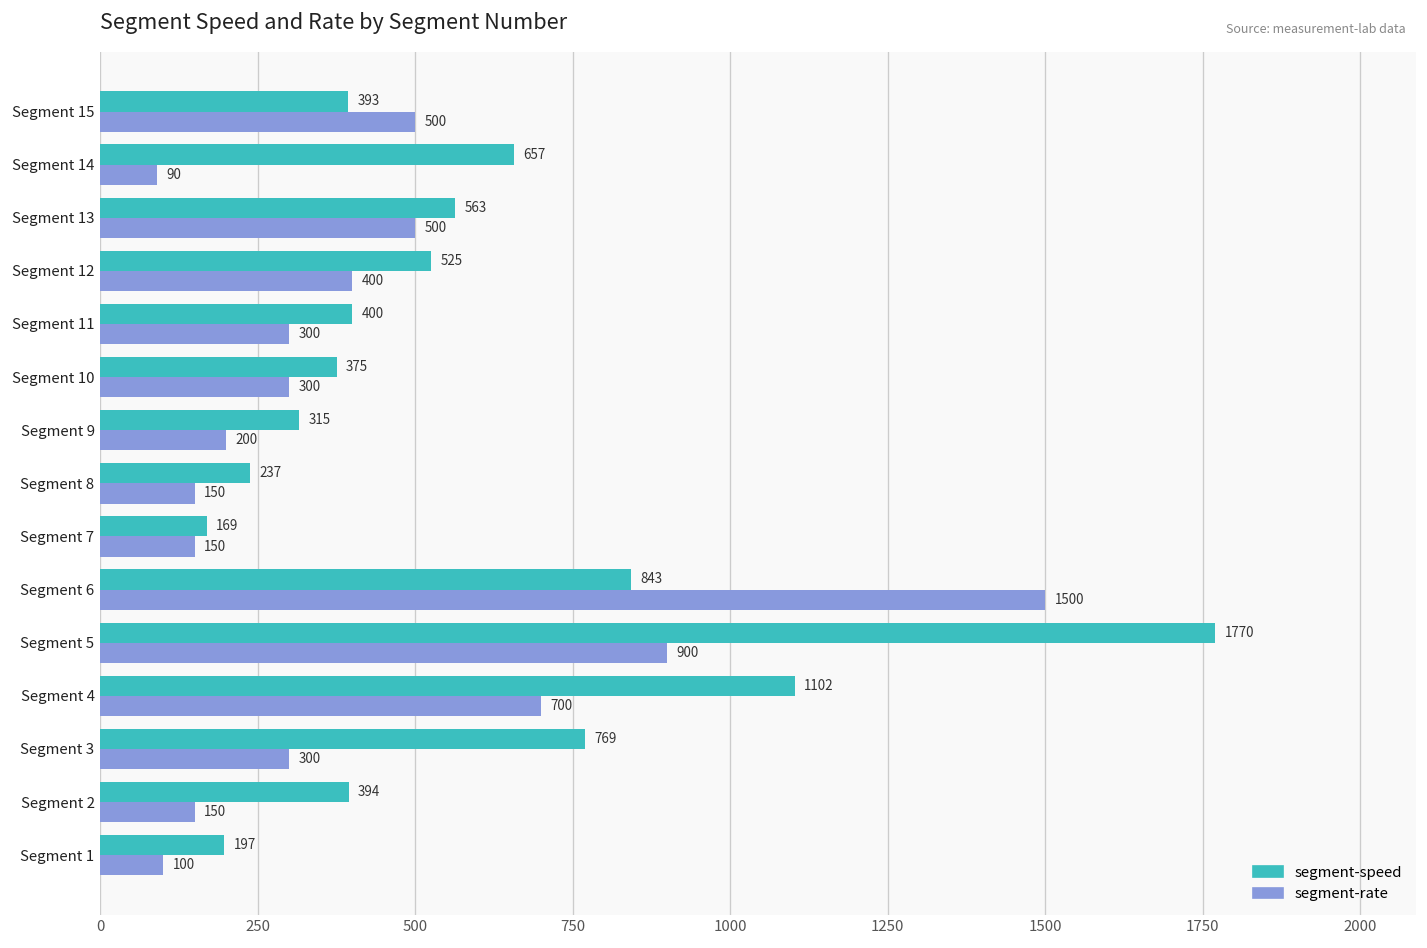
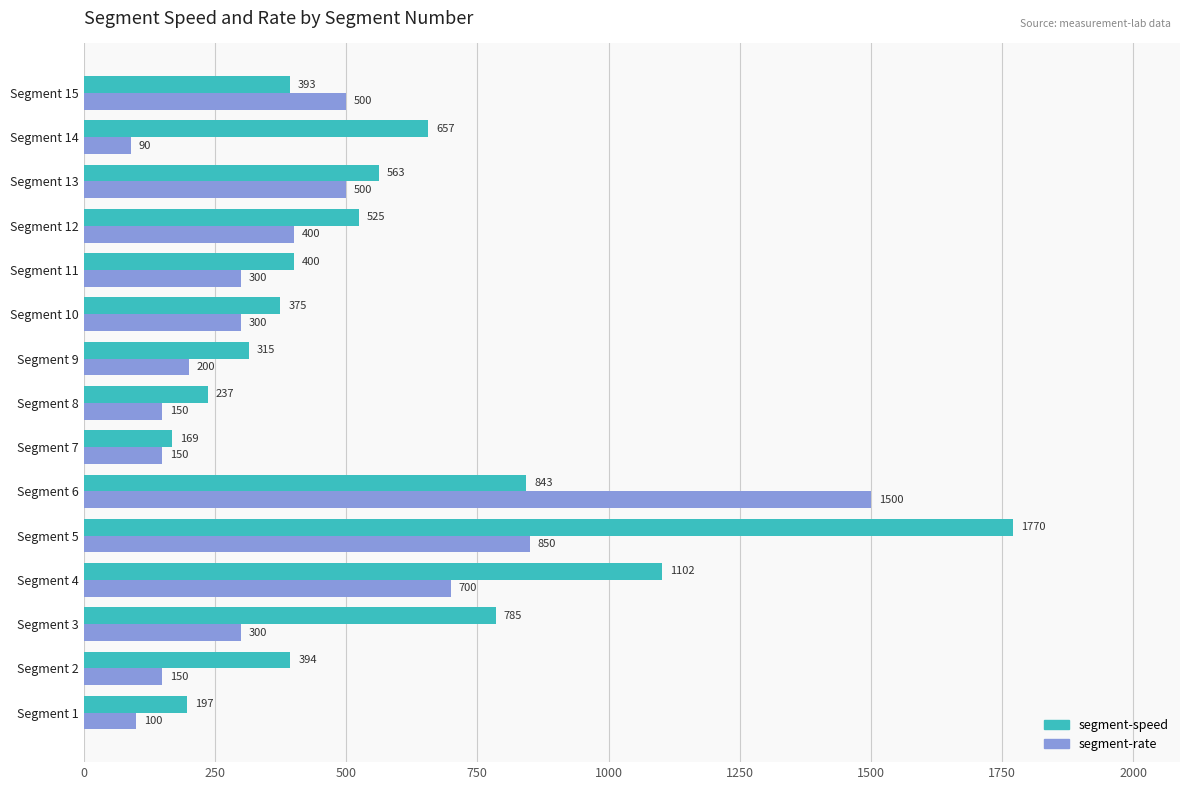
segment-rate, Segment 5: 900 -> 850
segment-speed, Segment 3: 769 -> 785
